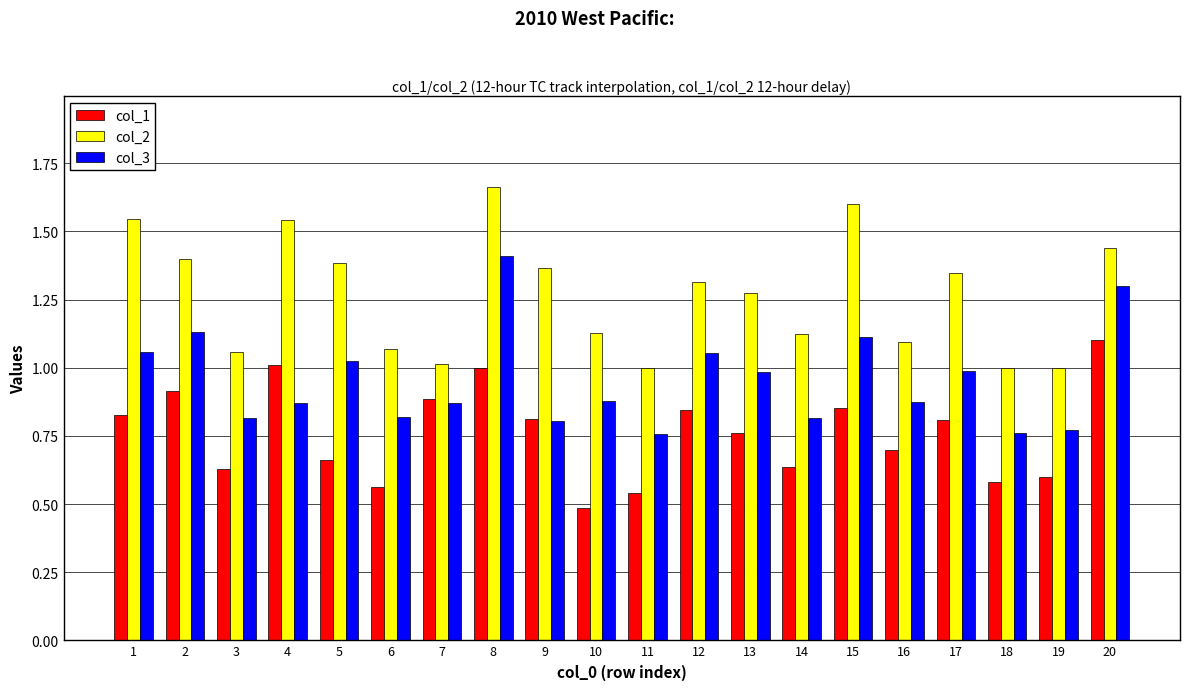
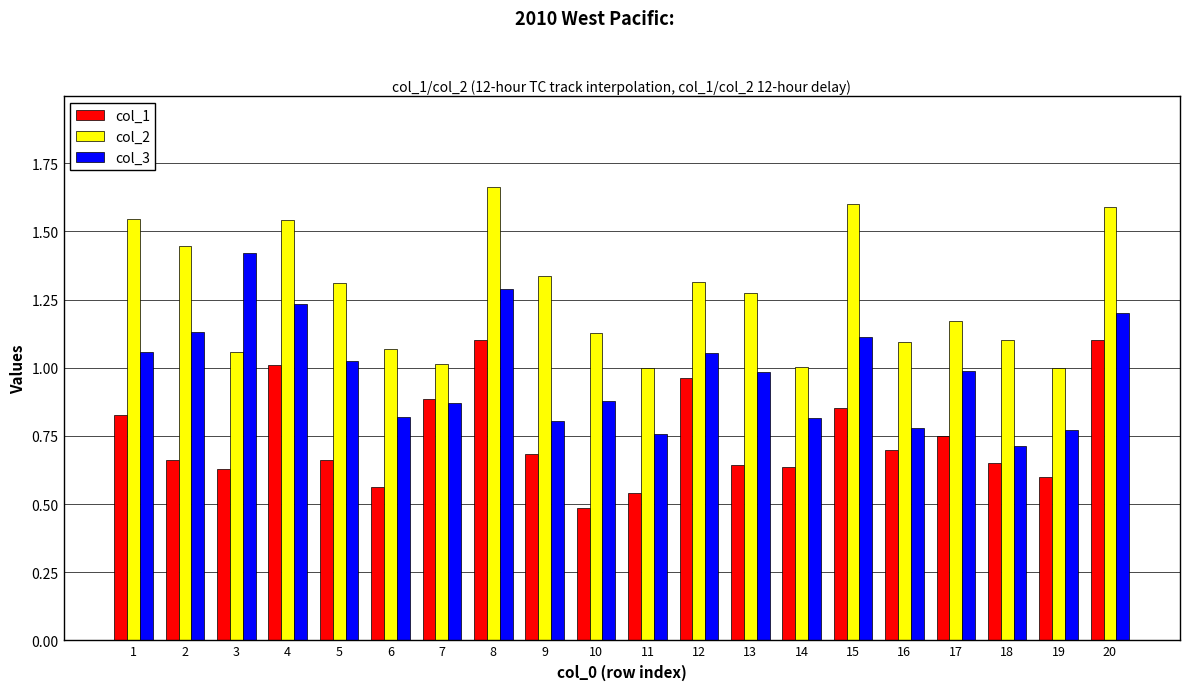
col_1, 2: 0.91 -> 0.66
col_2, 2: 1.40 -> 1.45
col_3, 3: 0.82 -> 1.42
col_3, 4: 0.87 -> 1.23
col_2, 5: 1.38 -> 1.31
col_1, 8: 1.0 -> 1.1
col_3, 8: 1.41 -> 1.29
col_1, 9: 0.81 -> 0.68
col_2, 9: 1.37 -> 1.34
col_1, 12: 0.85 -> 0.96
col_1, 13: 0.76 -> 0.64
col_2, 14: 1.12 -> 1.00
col_3, 16: 0.88 -> 0.78
col_1, 17: 0.81 -> 0.75
col_2, 17: 1.35 -> 1.17
col_1, 18: 0.58 -> 0.65
col_2, 18: 1.0 -> 1.1
col_3, 18: 0.76 -> 0.71
col_2, 20: 1.44 -> 1.59
col_3, 20: 1.3 -> 1.2
